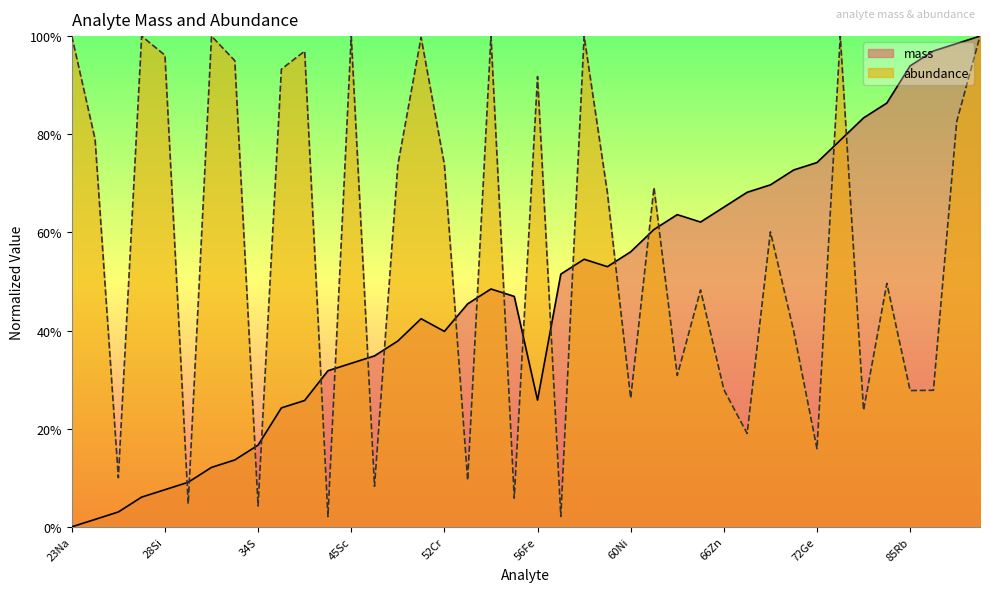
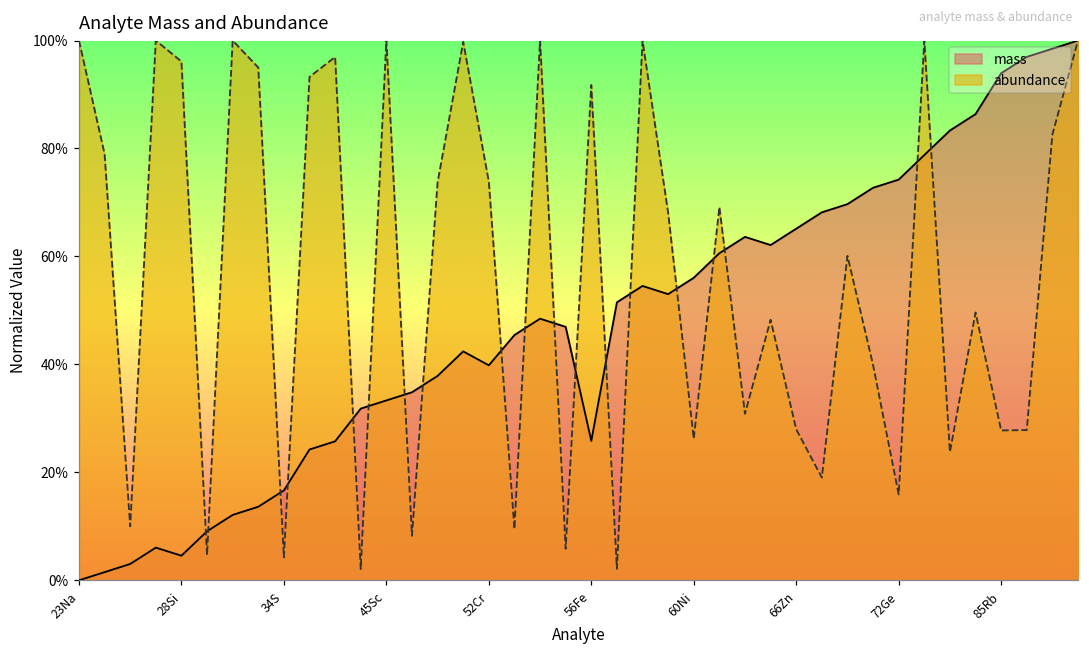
mass, 28Si: 8% -> 5%
